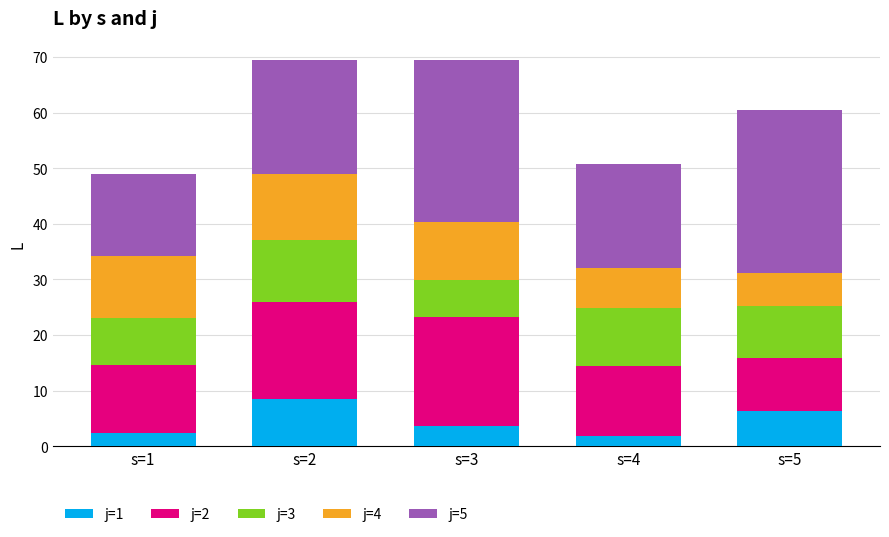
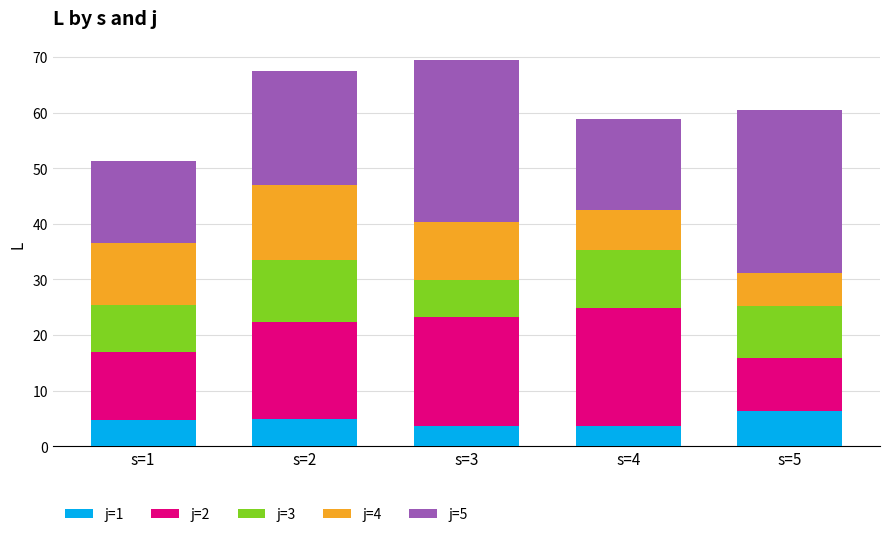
j=1, s=1: 2 -> 5
j=1, s=2: 9 -> 5
j=4, s=2: 12 -> 14
j=1, s=4: 2 -> 4
j=2, s=4: 13 -> 21
j=5, s=4: 19 -> 17
